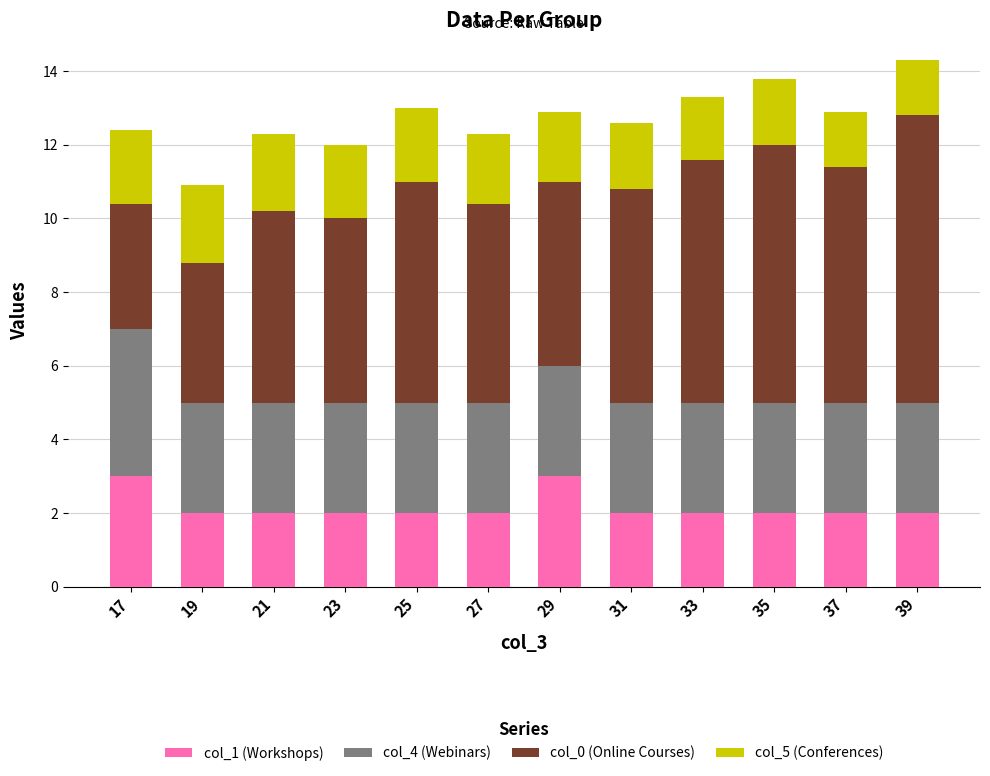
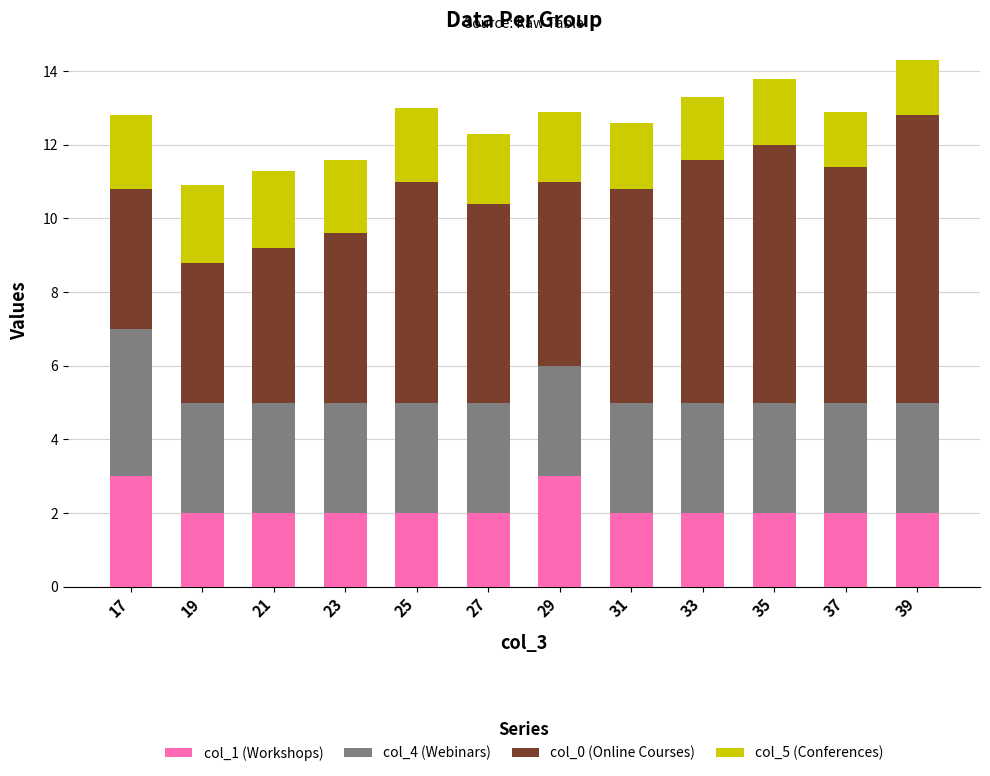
col_0 (Online Courses), 17: 3.4 -> 3.8
col_0 (Online Courses), 21: 5.2 -> 4.2
col_0 (Online Courses), 23: 5.0 -> 4.6
